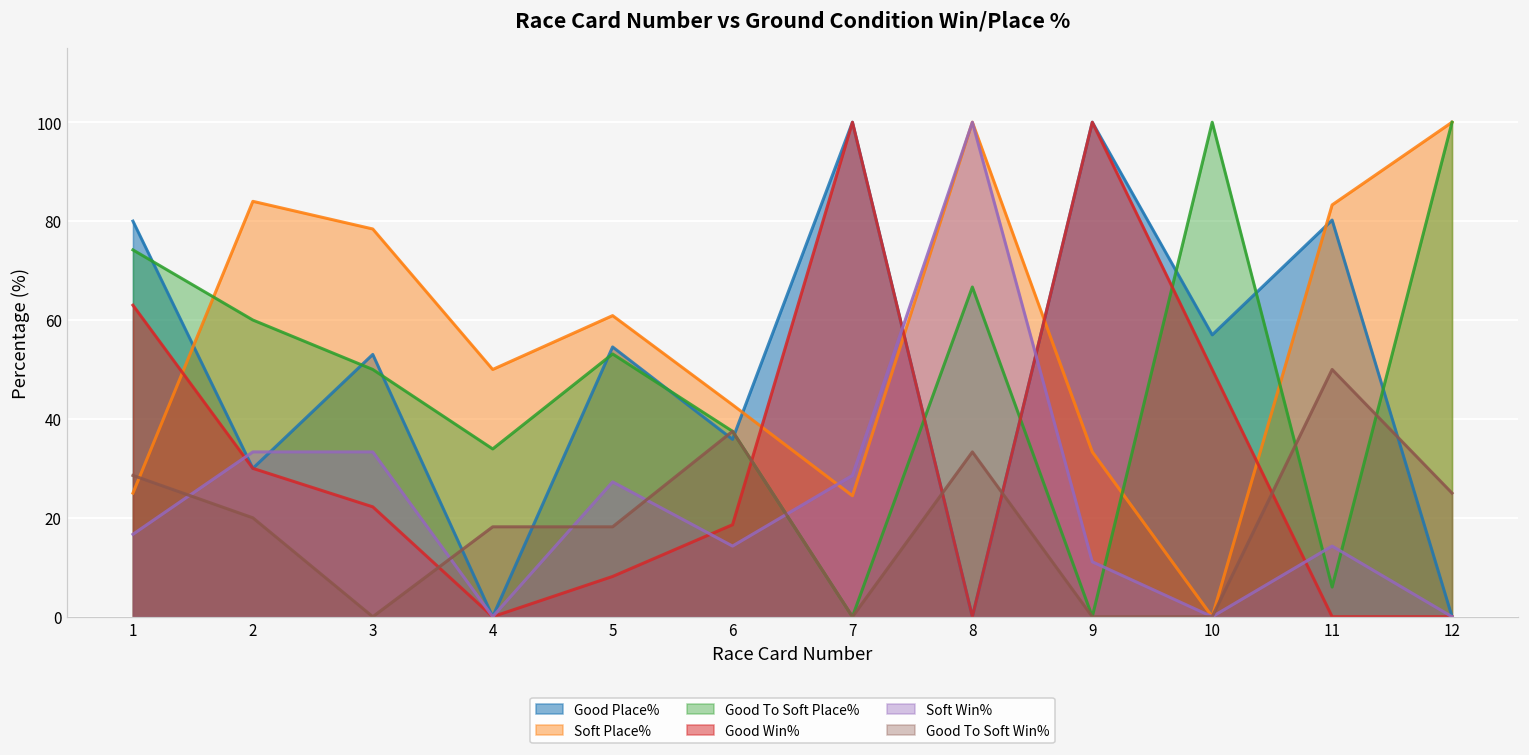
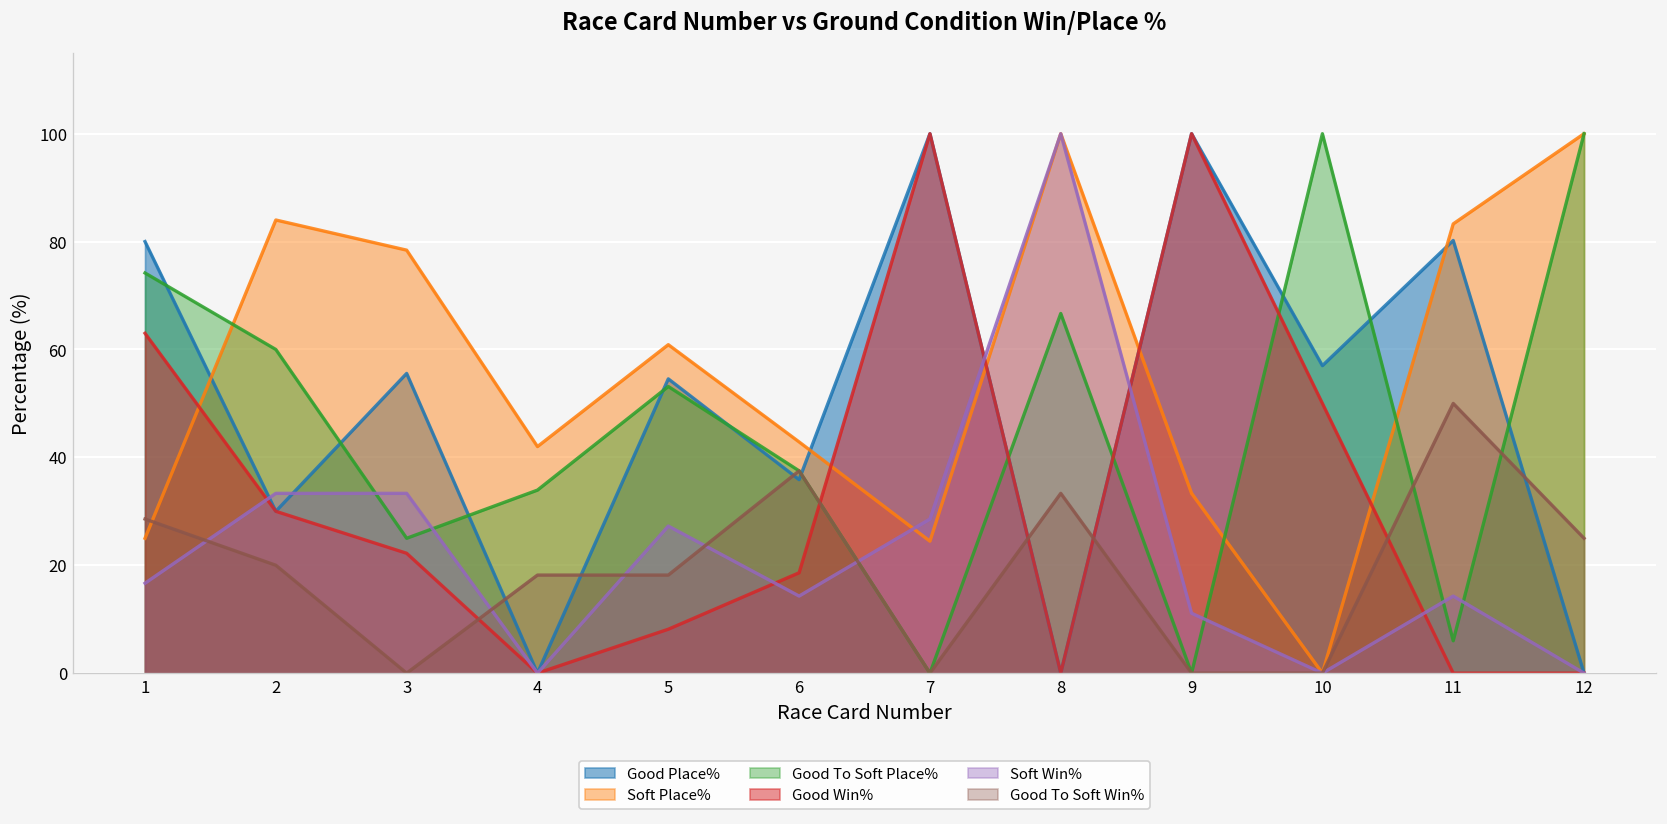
Good Place%, 3: 53 -> 56
Good To Soft Place%, 3: 50 -> 25
Soft Place%, 4: 50 -> 42
